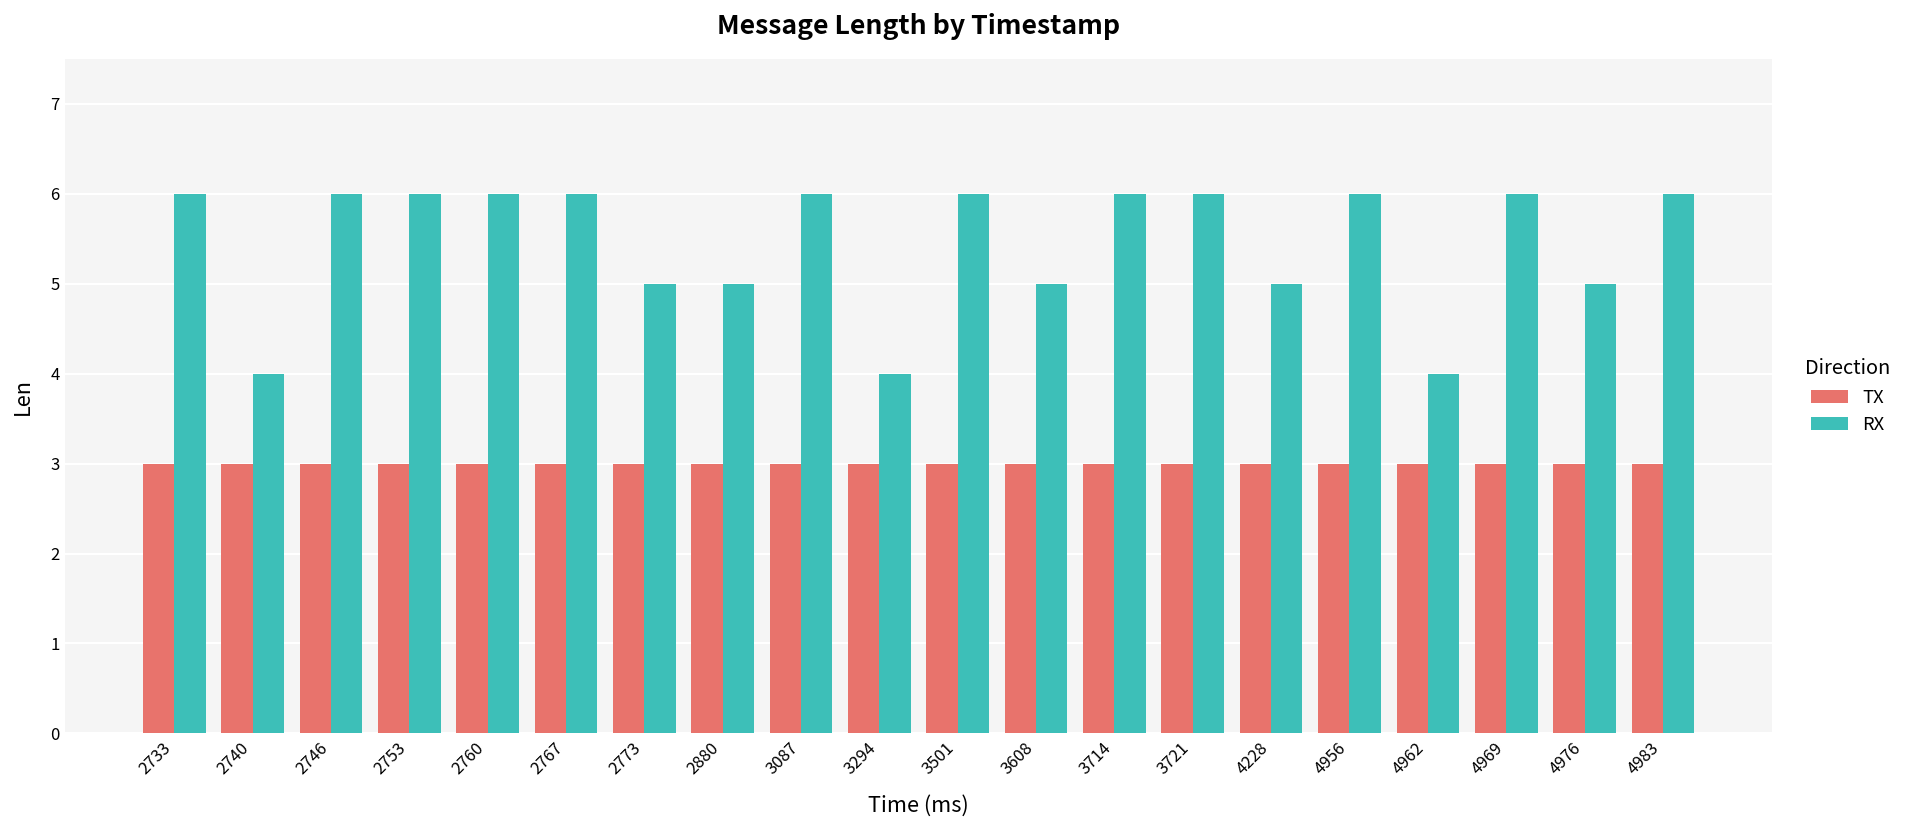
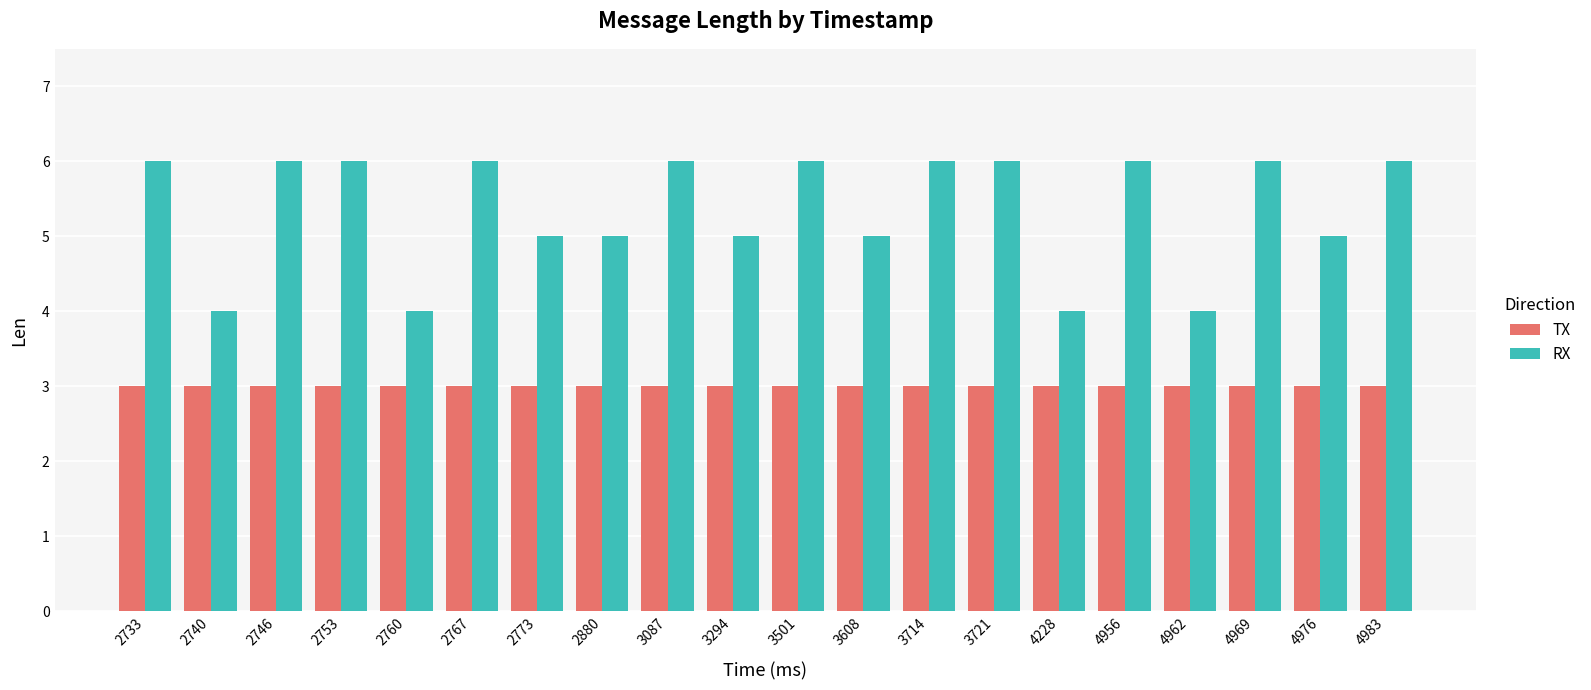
RX, 2760: 6 -> 4
RX, 3294: 4 -> 5
RX, 4228: 5 -> 4
